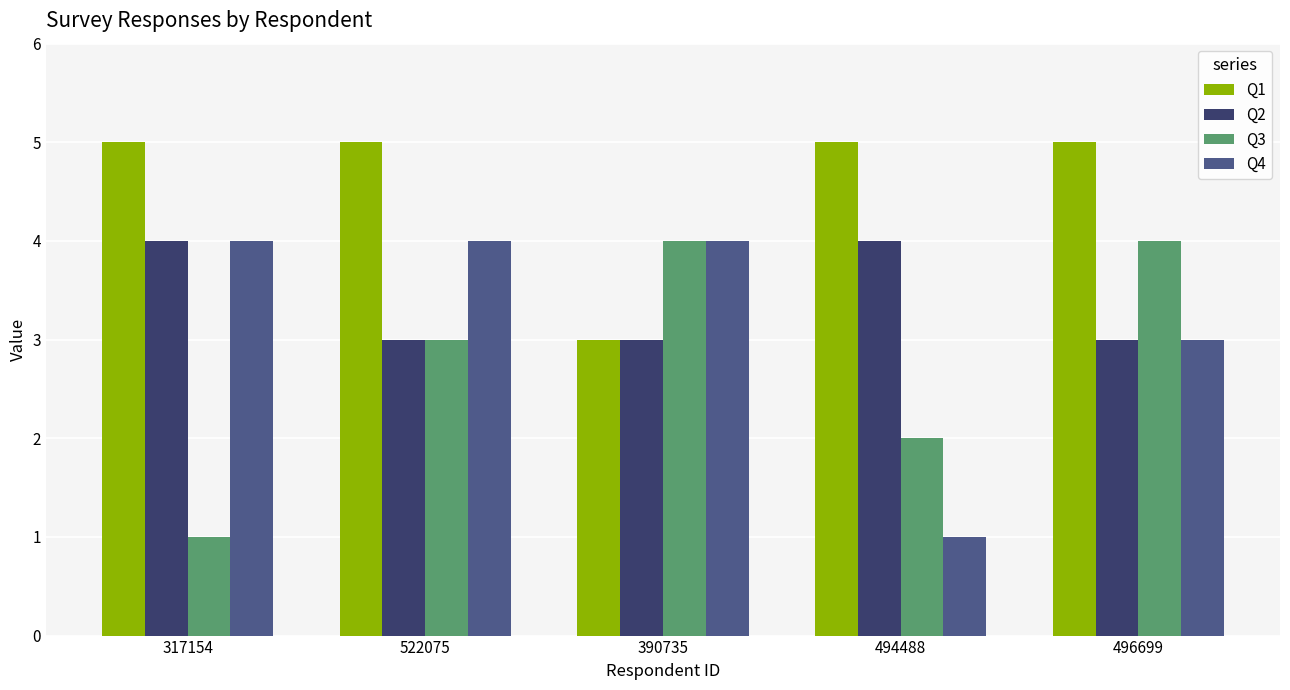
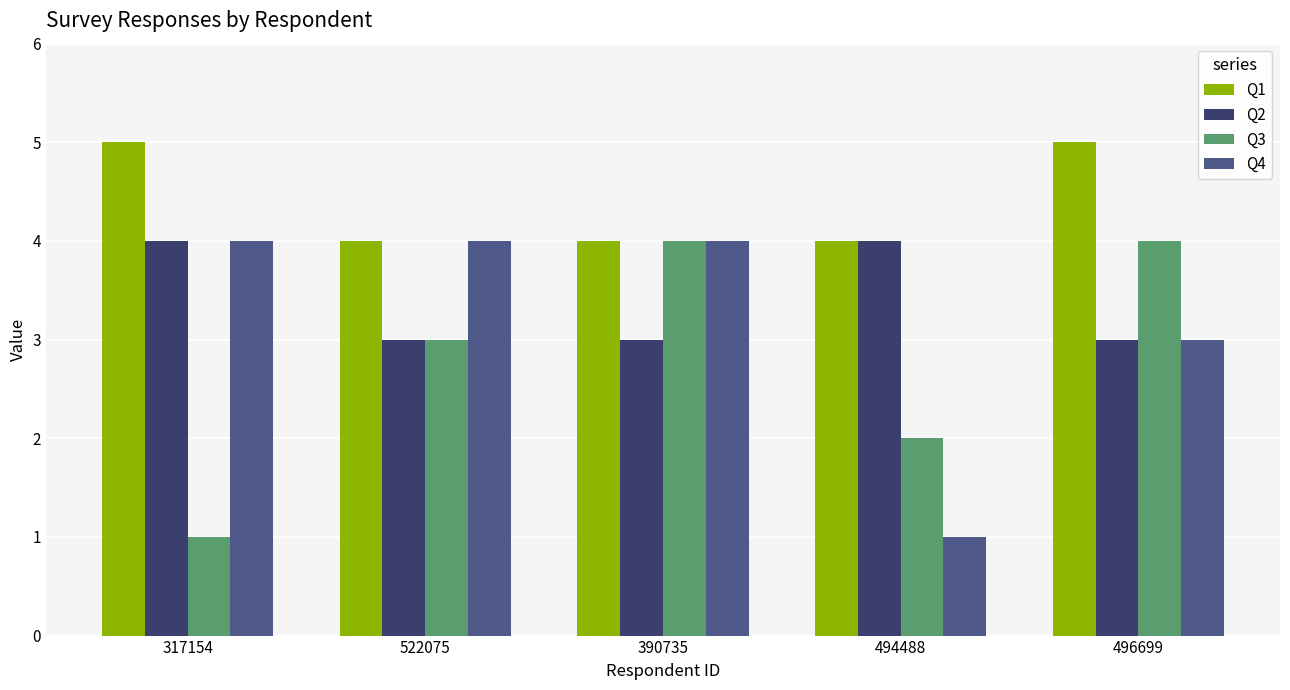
Q1, 522075: 5 -> 4
Q1, 390735: 3 -> 4
Q1, 494488: 5 -> 4
